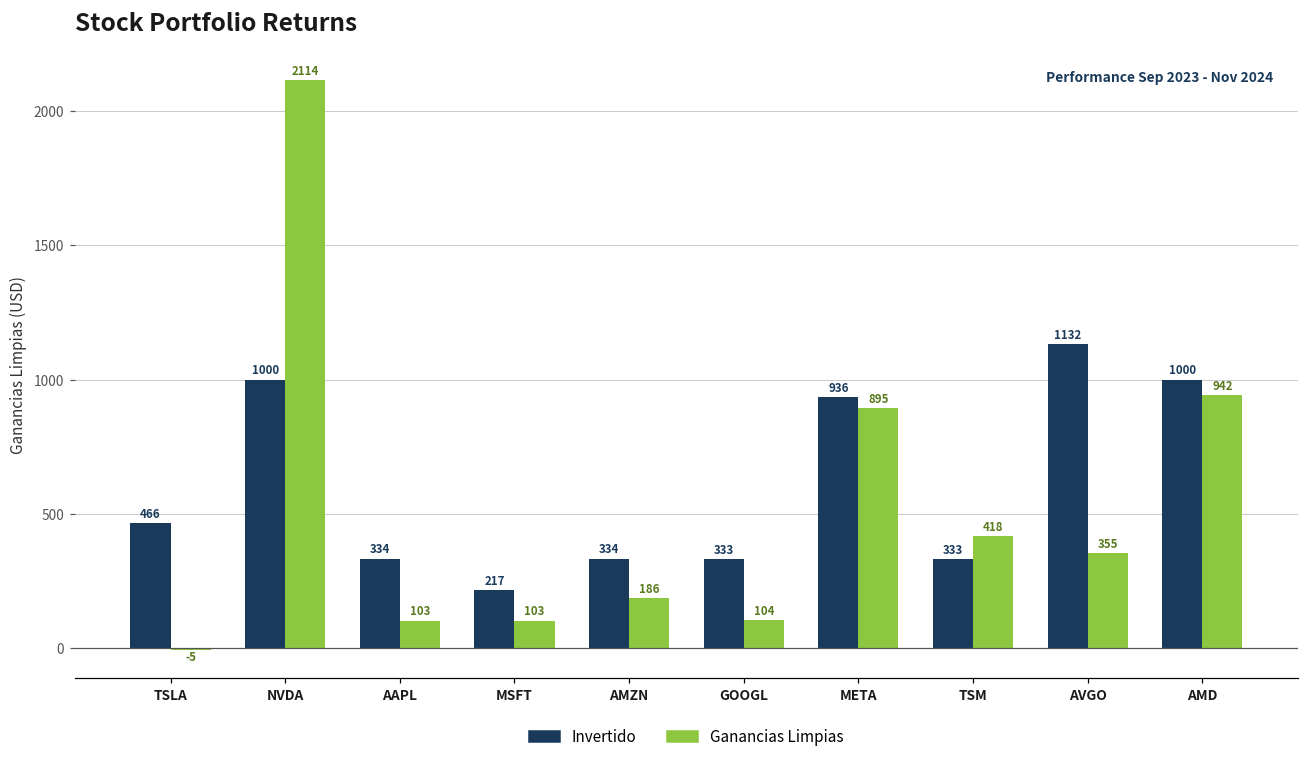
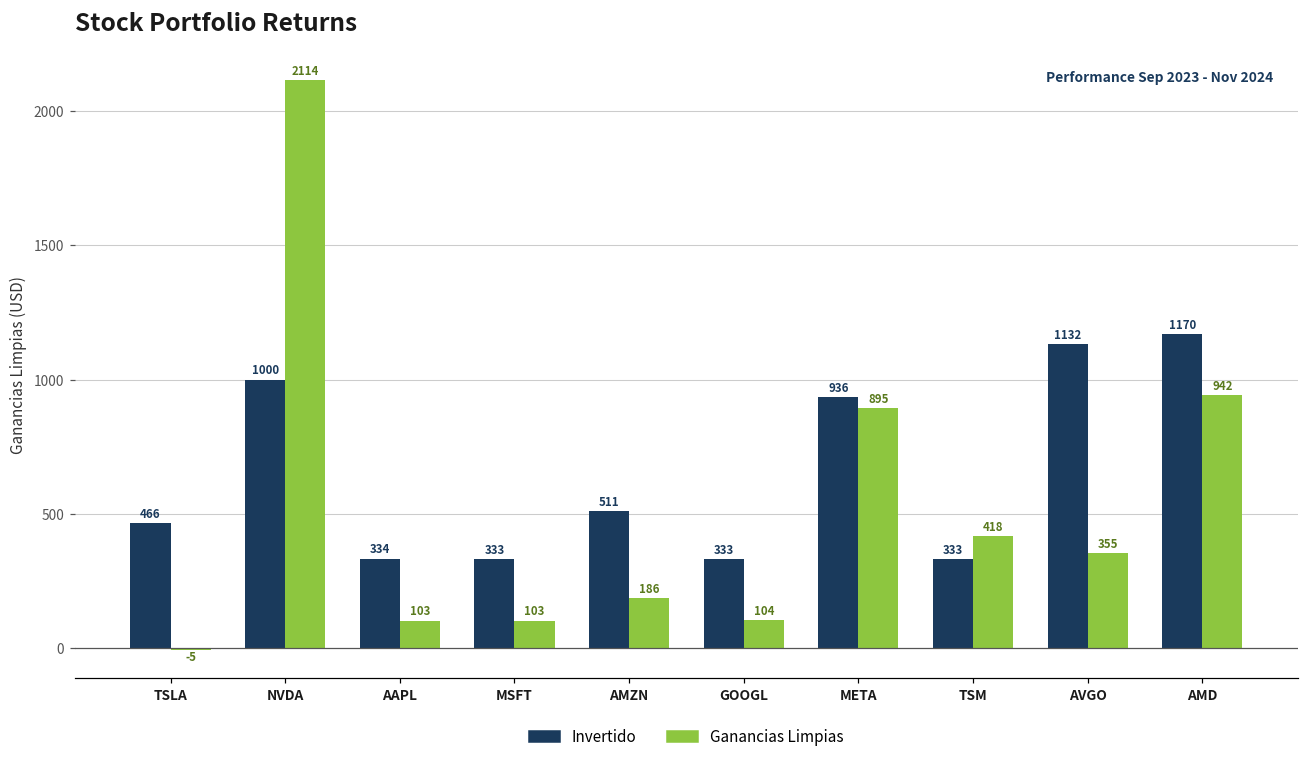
Invertido, MSFT: 217 -> 333
Invertido, AMZN: 334 -> 511
Invertido, AMD: 1000 -> 1170
